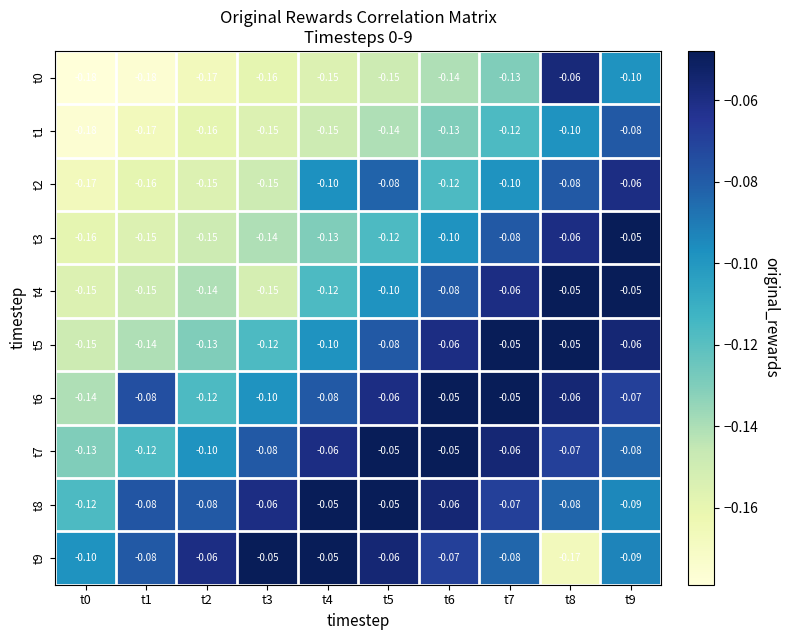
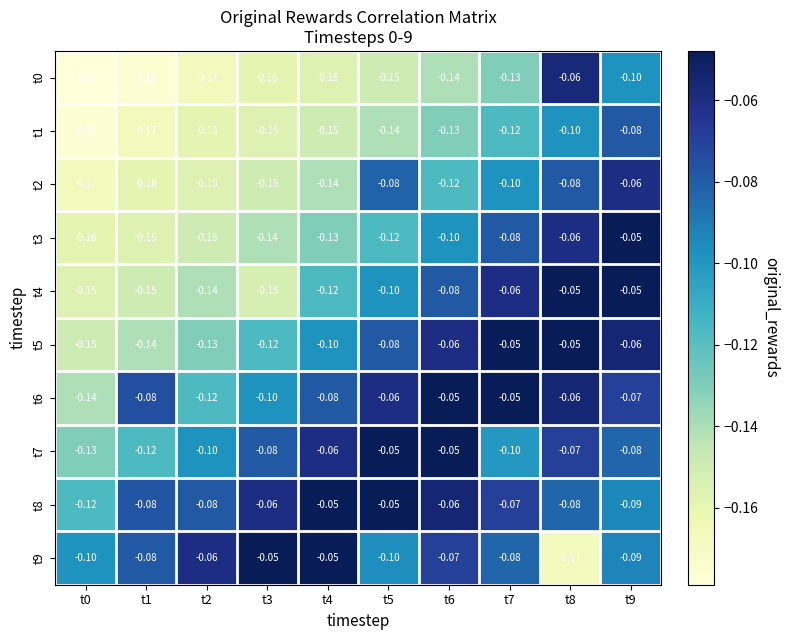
t2, t4: -0.10 -> -0.14
t7, t7: -0.06 -> -0.10
t9, t5: -0.06 -> -0.10
